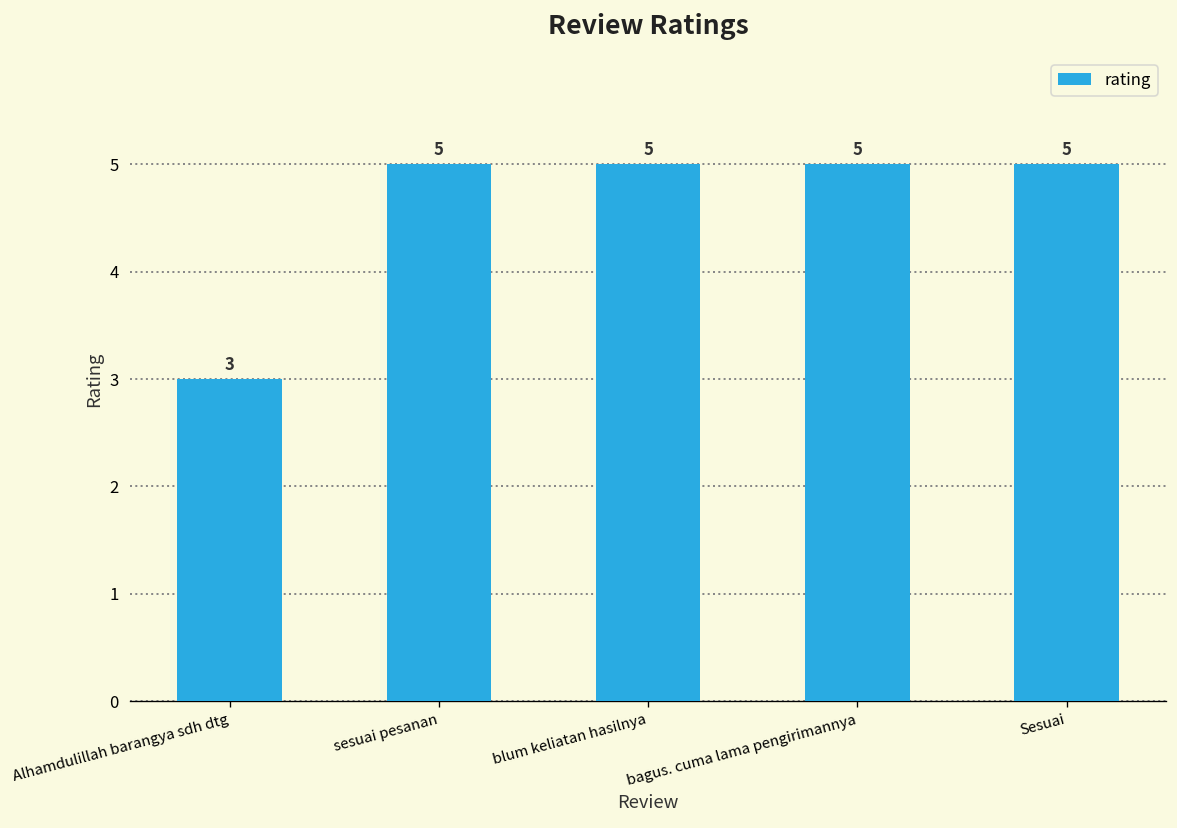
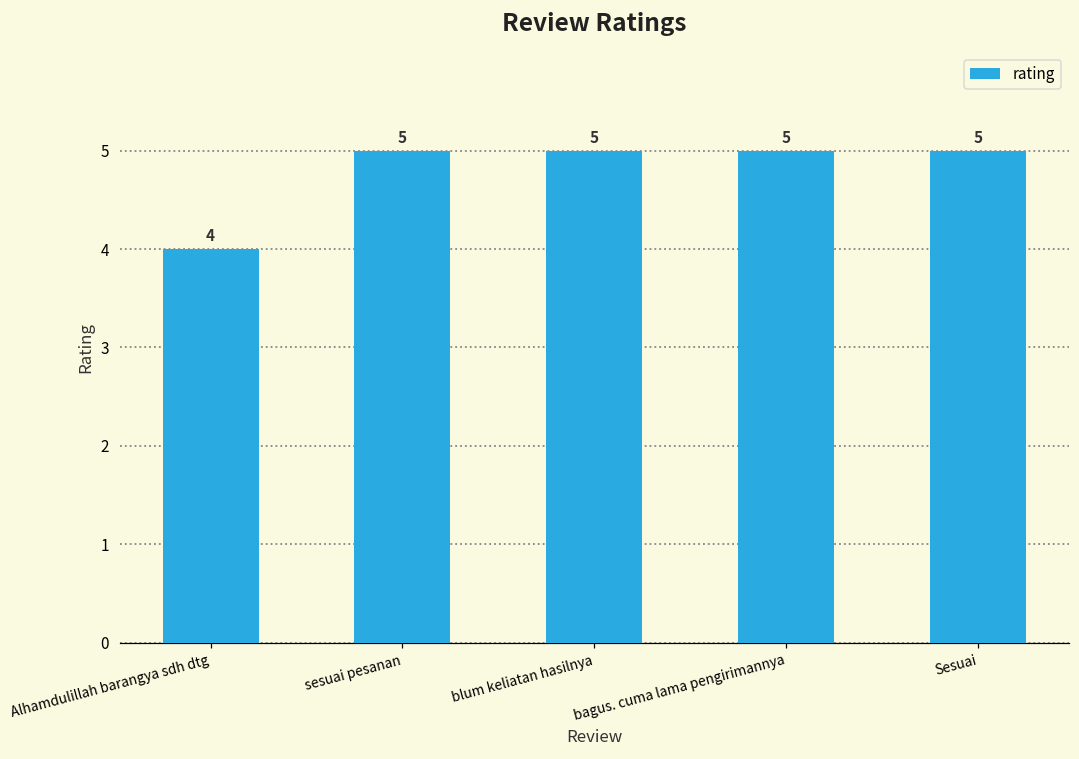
Alhamdulillah barangya sdh dtg: 3 -> 4
